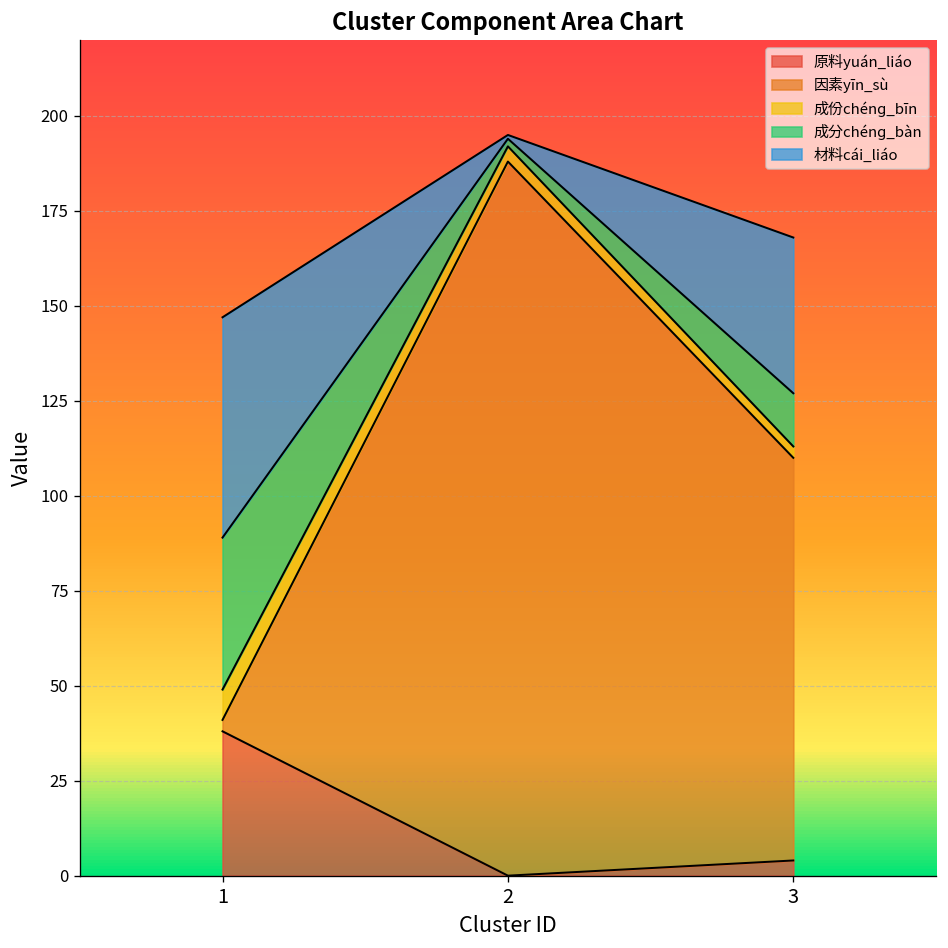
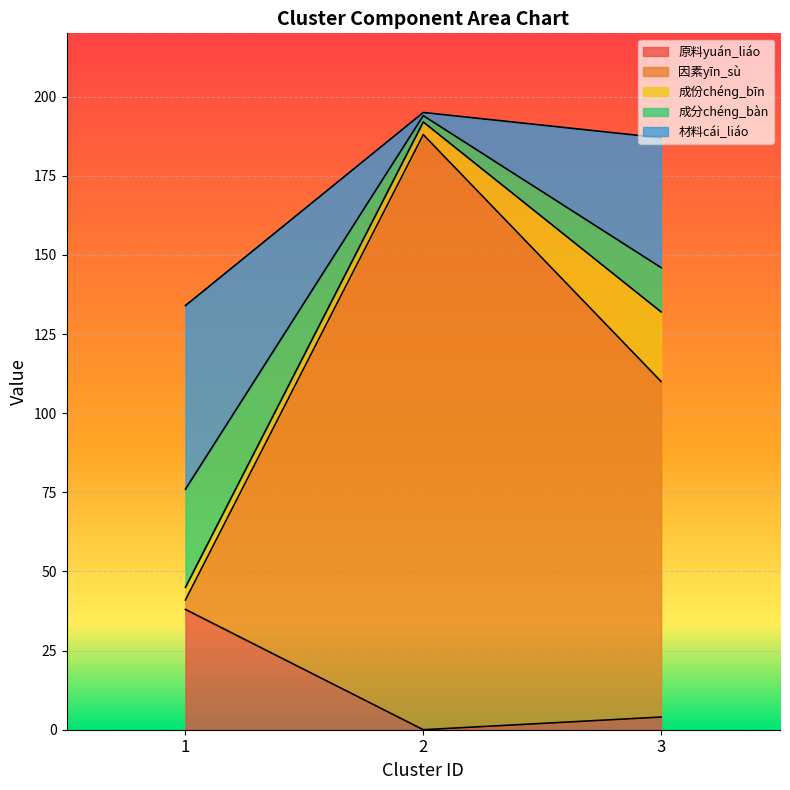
成份chénɡ_bīn, 1: 8 -> 4
成分chénɡ_bàn, 1: 40 -> 31
成份chénɡ_bīn, 3: 3 -> 22
